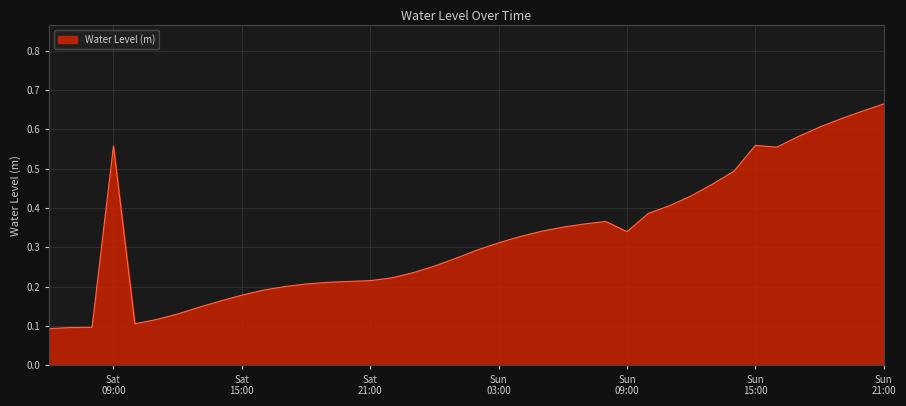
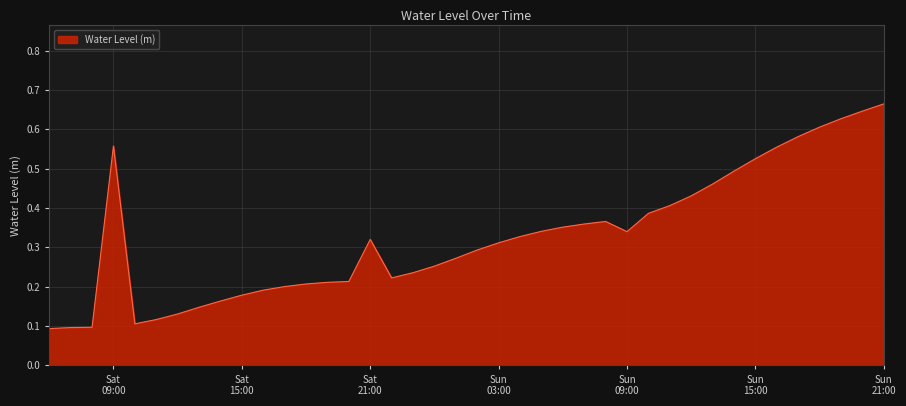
Sat 21:00: 0.22 -> 0.32
Sun 15:00: 0.56 -> 0.53
